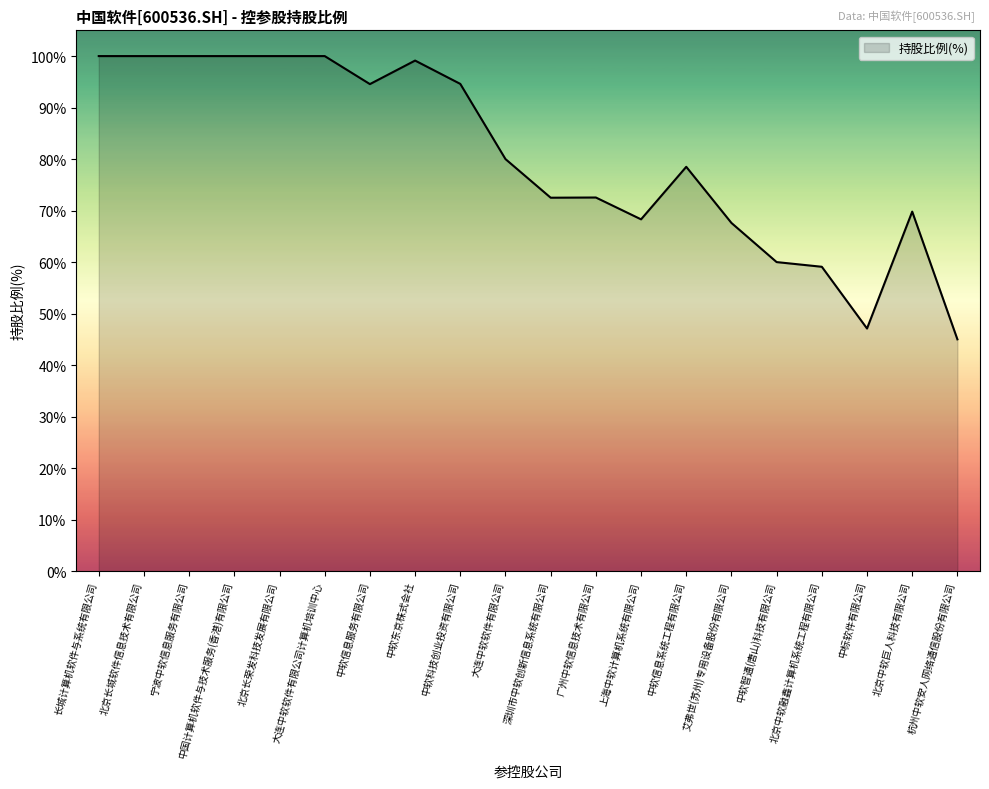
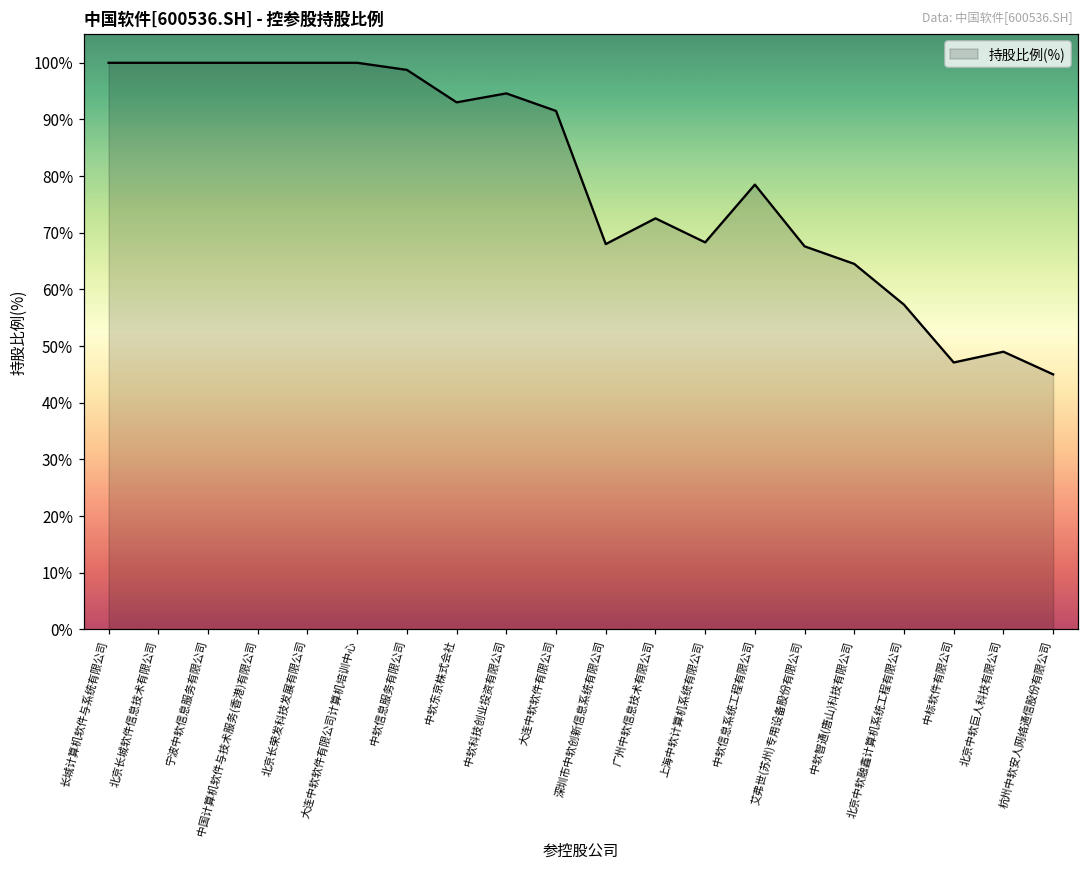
中软信息服务有限公司: 95% -> 99%
中软东京株式会社: 99% -> 93%
大连中软软件有限公司: 80% -> 92%
深圳市中软创新信息系统有限公司: 73% -> 68%
中软智通(唐山)科技有限公司: 60% -> 65%
北京中软融鑫计算机系统工程有限公司: 59% -> 57%
北京中软巨人科技有限公司: 70% -> 49%
